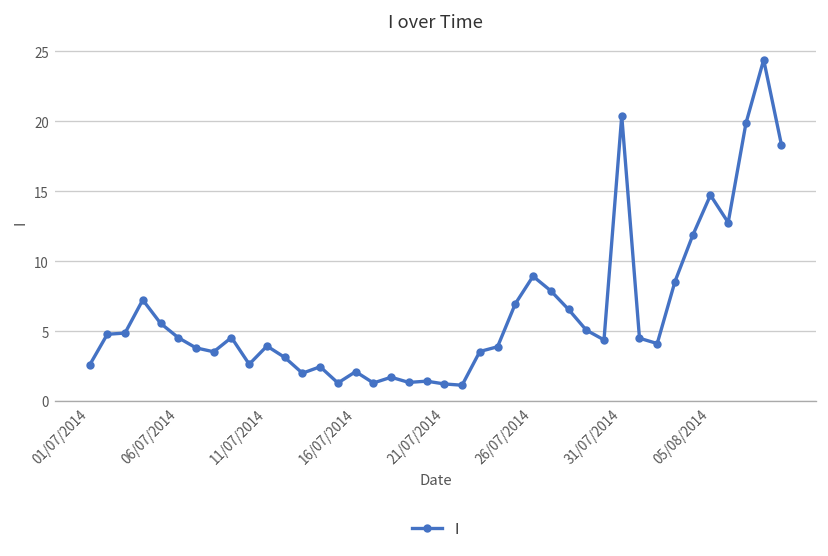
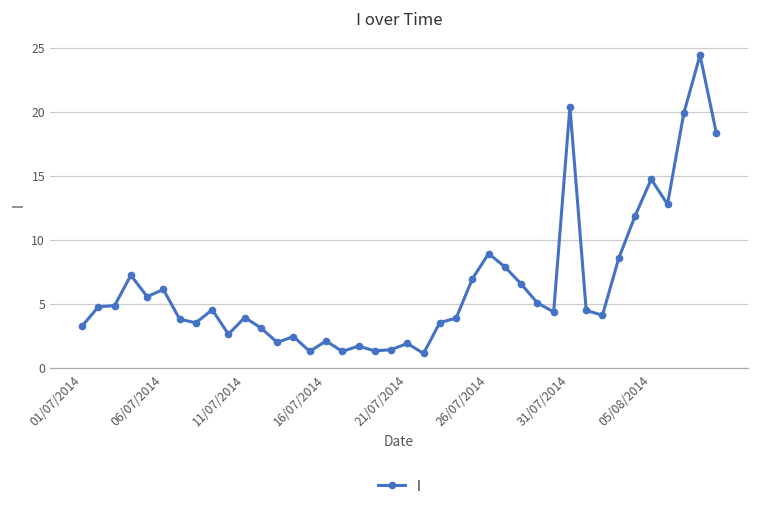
01/07/2014: 2.6 -> 3.3
06/07/2014: 4.5 -> 6.1
21/07/2014: 1.2 -> 1.9
